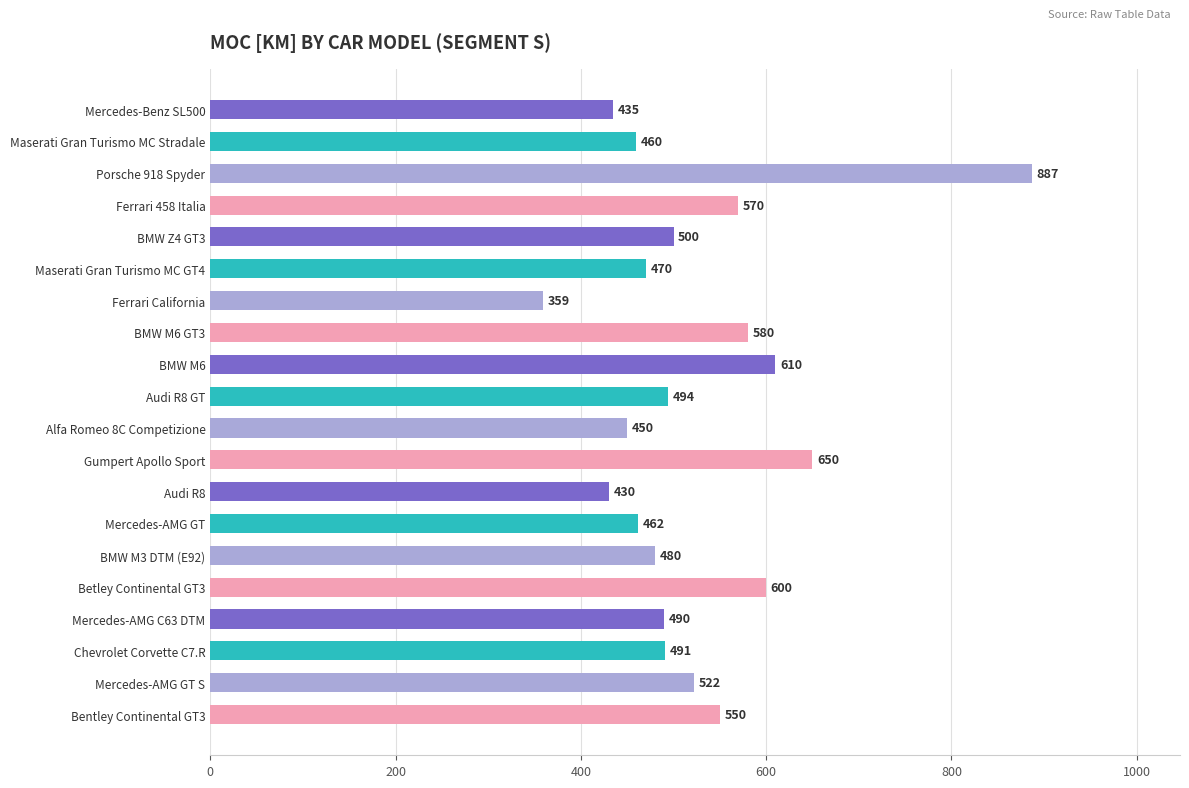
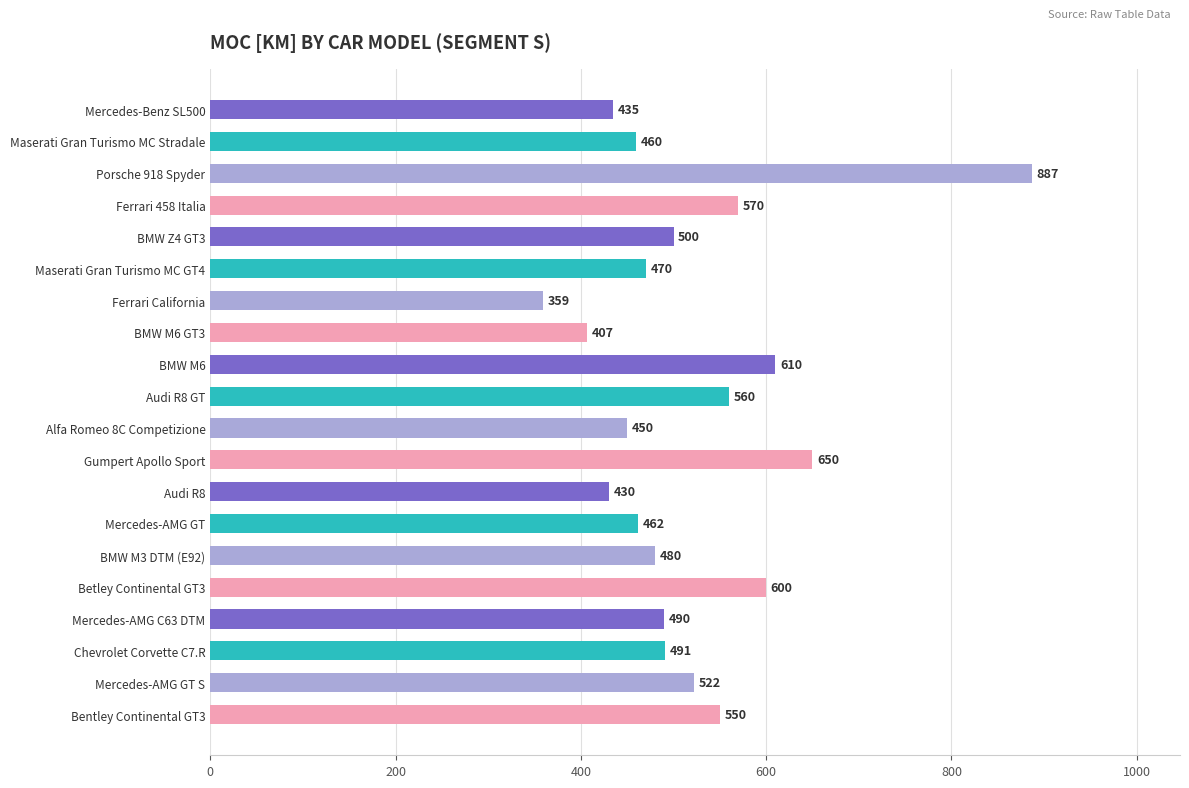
BMW M6 GT3: 580 -> 407
Audi R8 GT: 494 -> 560
